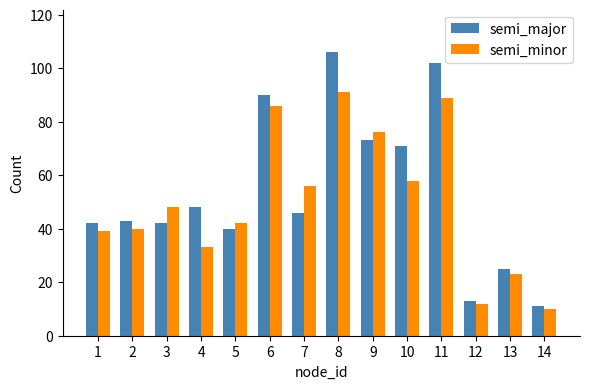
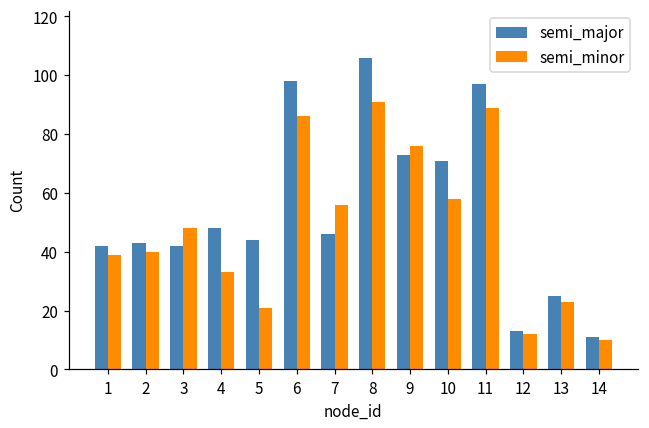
semi_major, 5: 40 -> 44
semi_minor, 5: 42 -> 21
semi_major, 6: 90 -> 98
semi_major, 11: 102 -> 97
